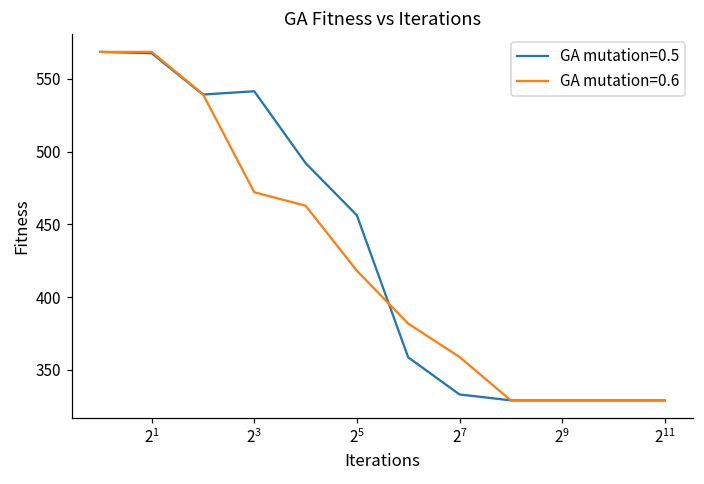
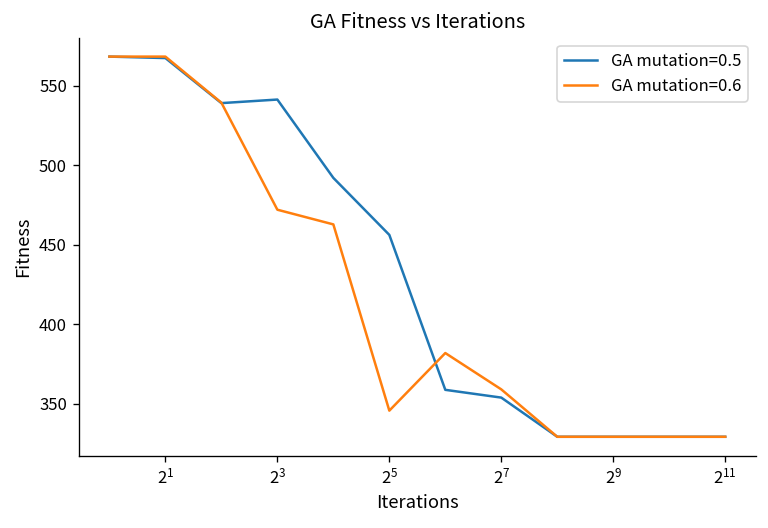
GA mutation=0.6, 2^5: 418 -> 346
GA mutation=0.5, 2^7: 333 -> 354
